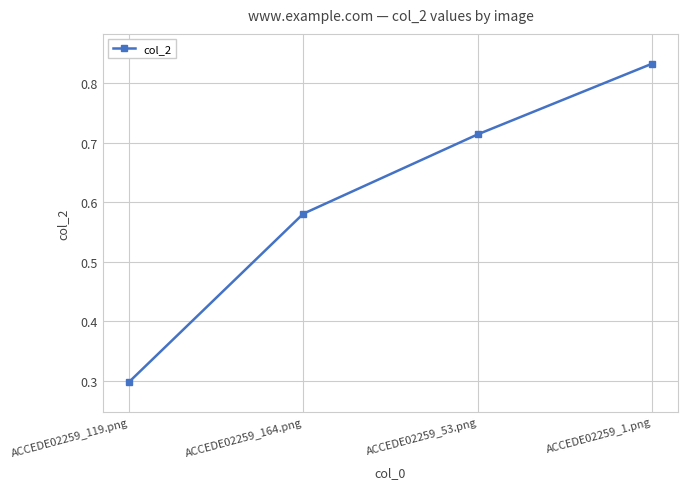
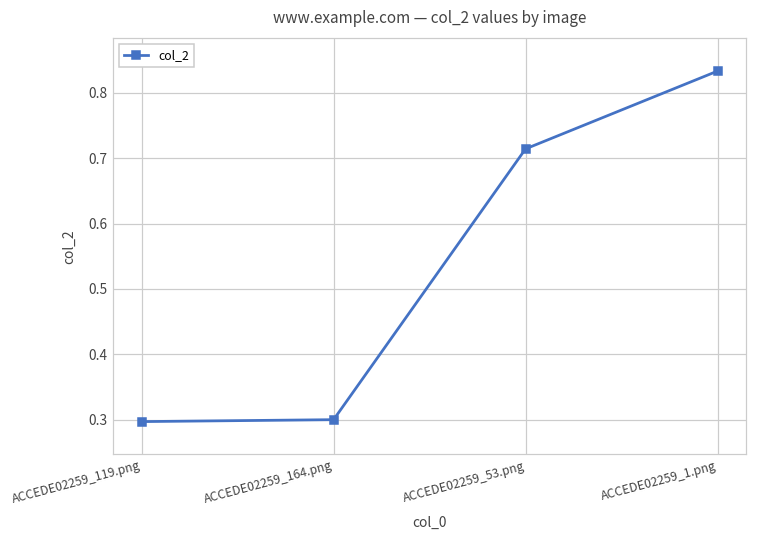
ACCEDE02259_164.png: 0.58 -> 0.30
